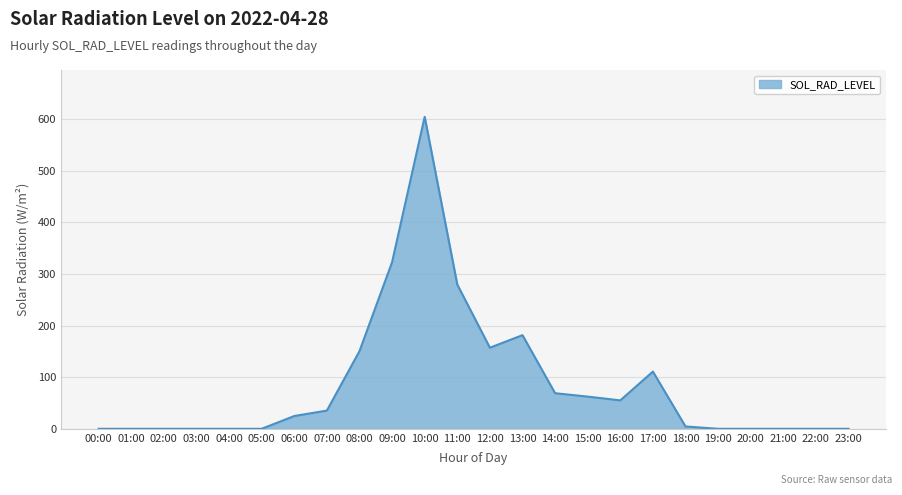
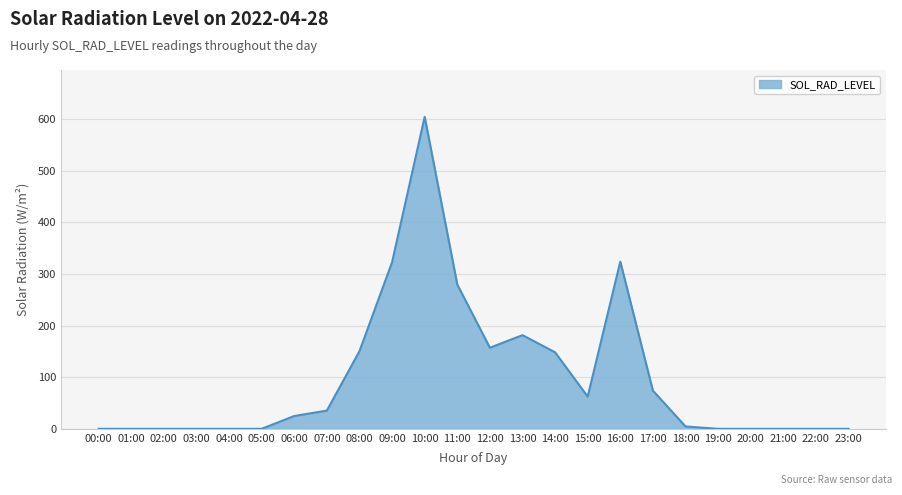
14:00: 70 -> 150
16:00: 60 -> 320
17:00: 110 -> 70
